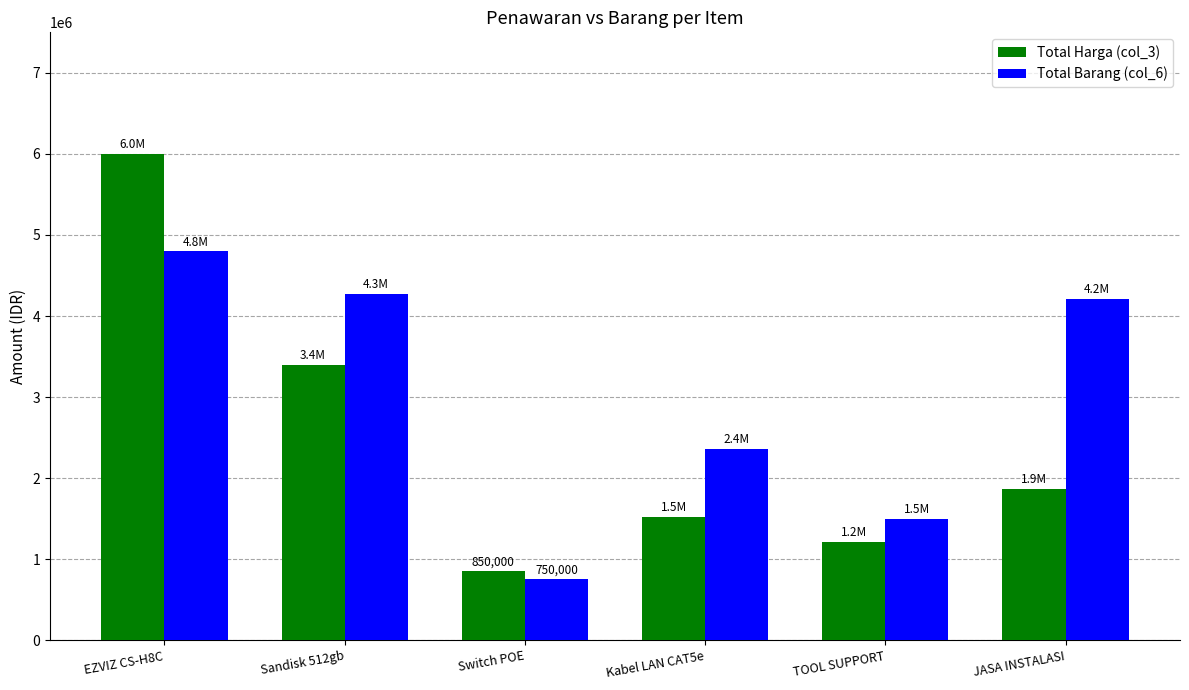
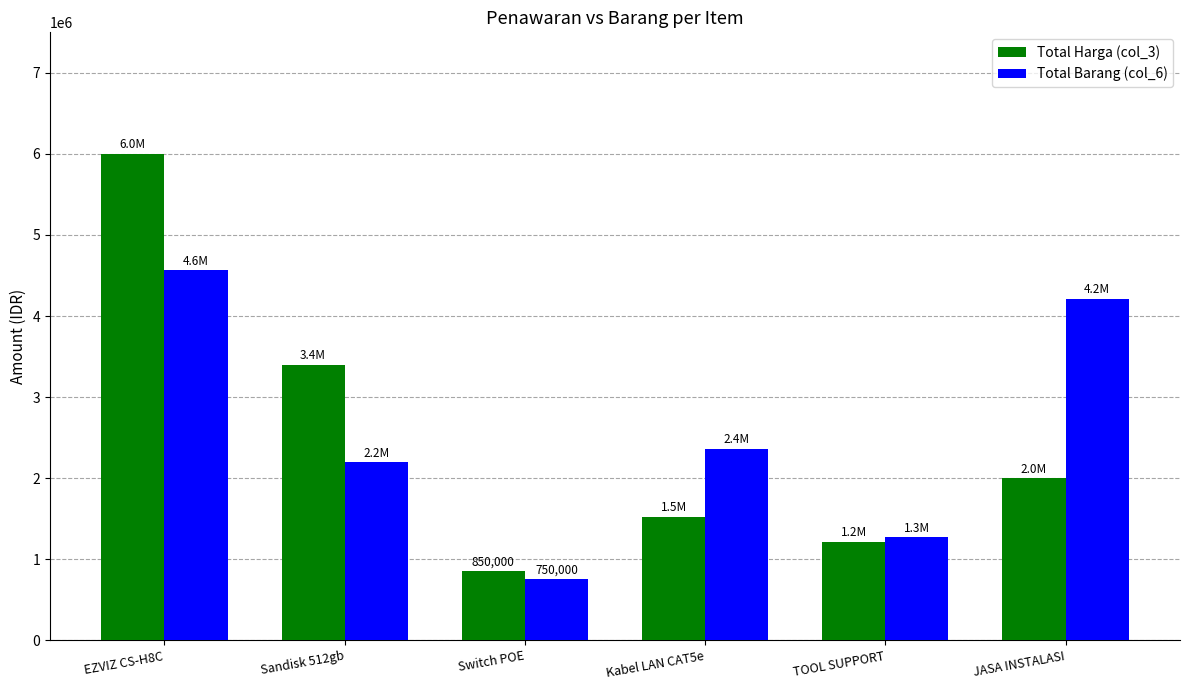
Total Barang (col_6), EZVIZ CS-H8C: 4.8M -> 4.6M
Total Barang (col_6), Sandisk 512gb: 4.3M -> 2.2M
Total Barang (col_6), TOOL SUPPORT: 1.5M -> 1.3M
Total Harga (col_3), JASA INSTALASI: 1.9M -> 2.0M
